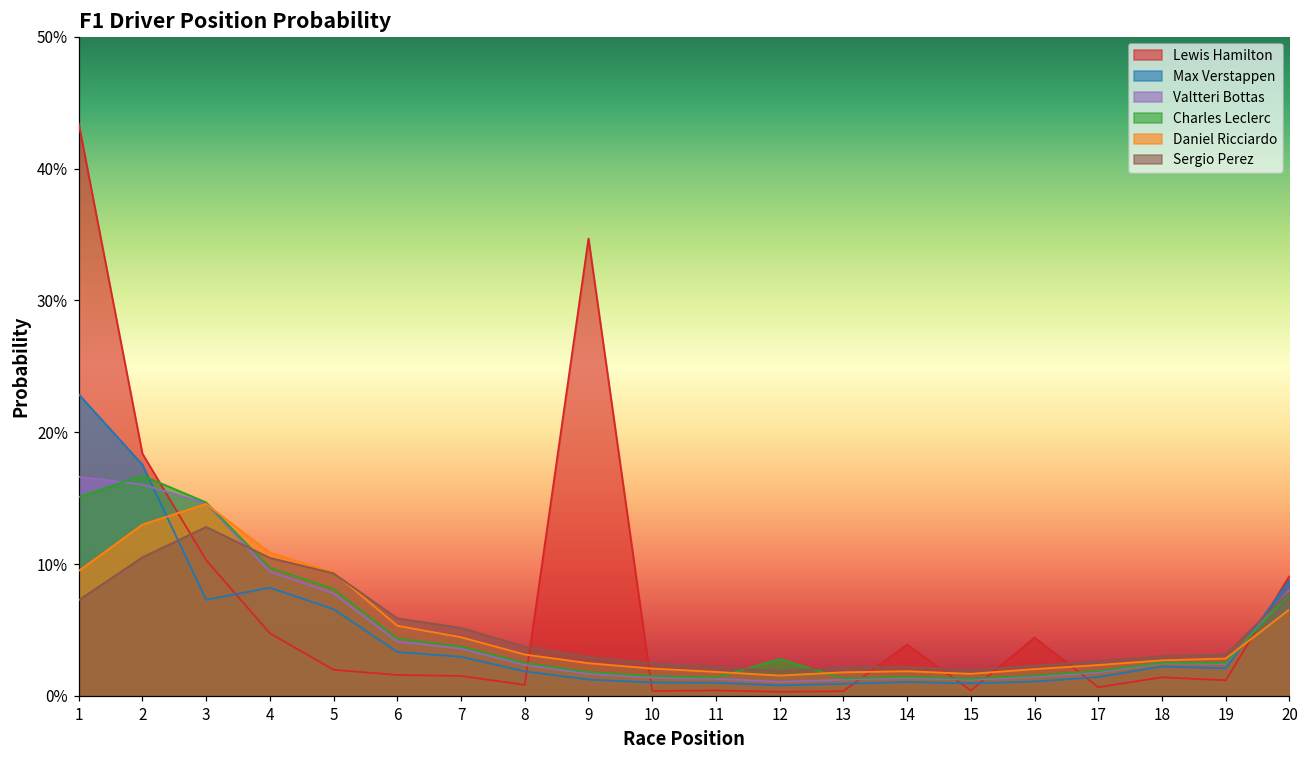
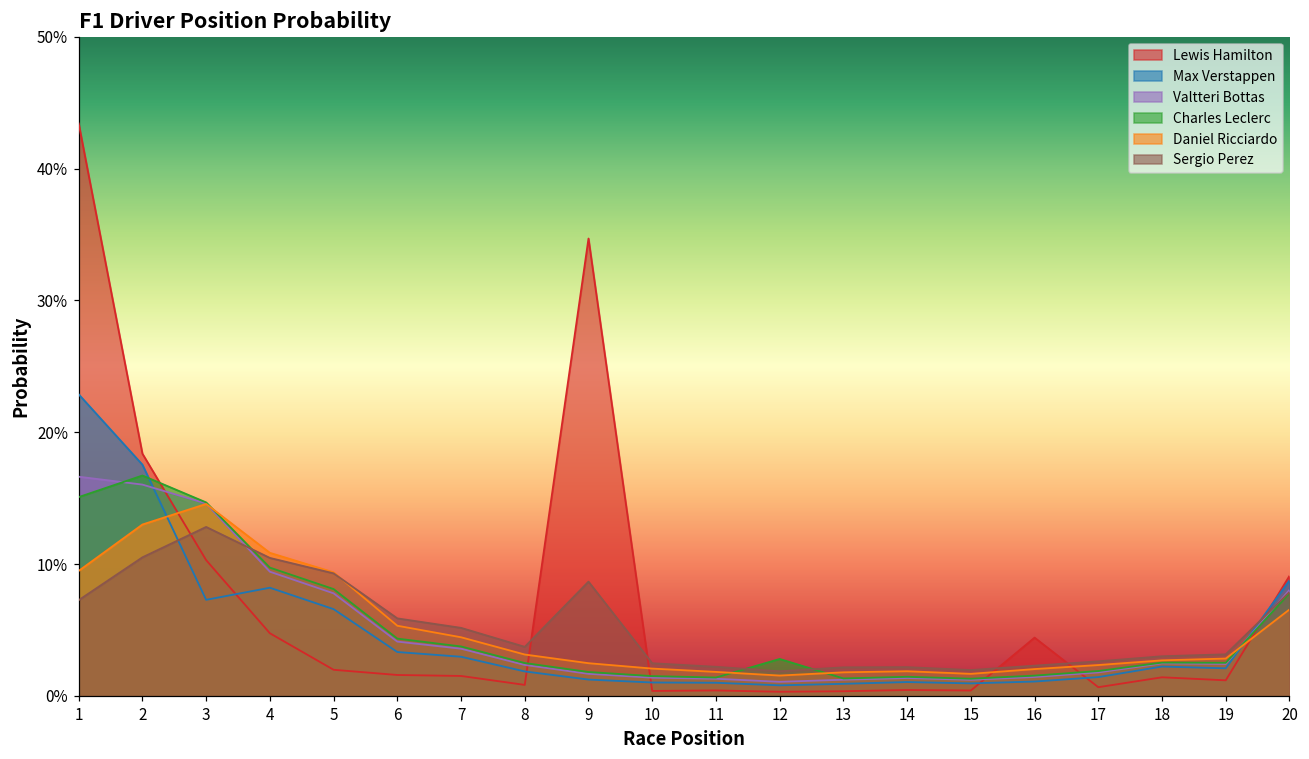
Sergio Perez, 9: 3.0% -> 8.7%
Lewis Hamilton, 14: 3.9% -> 0.5%
